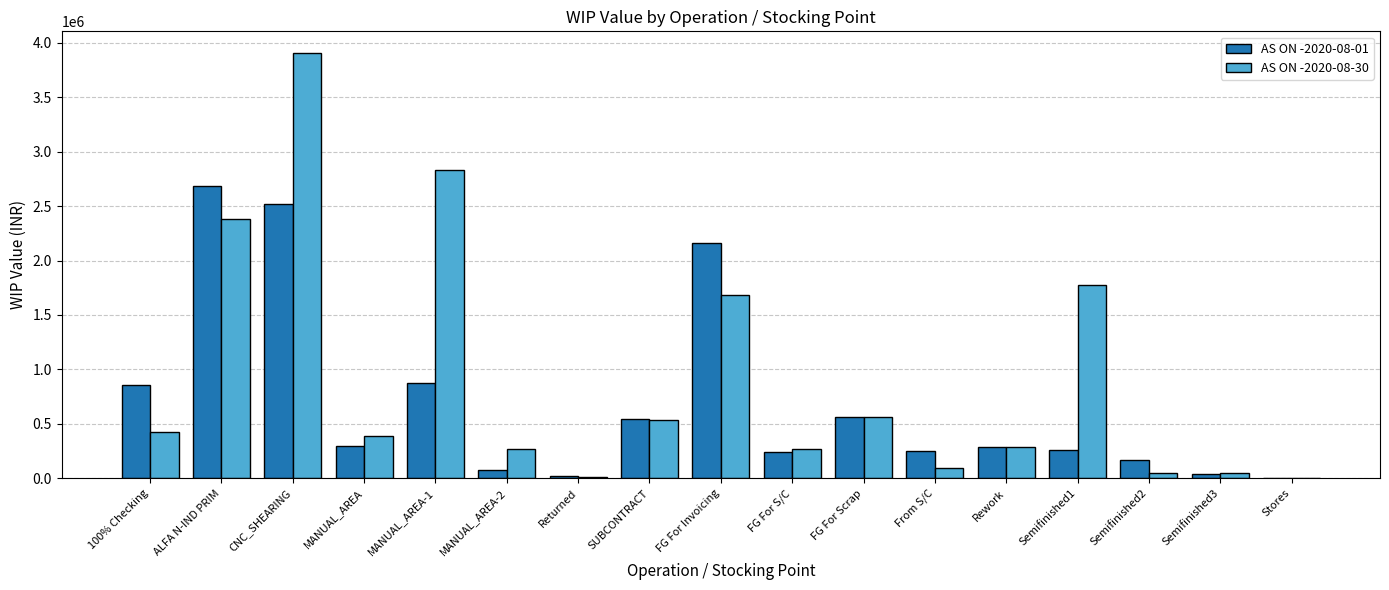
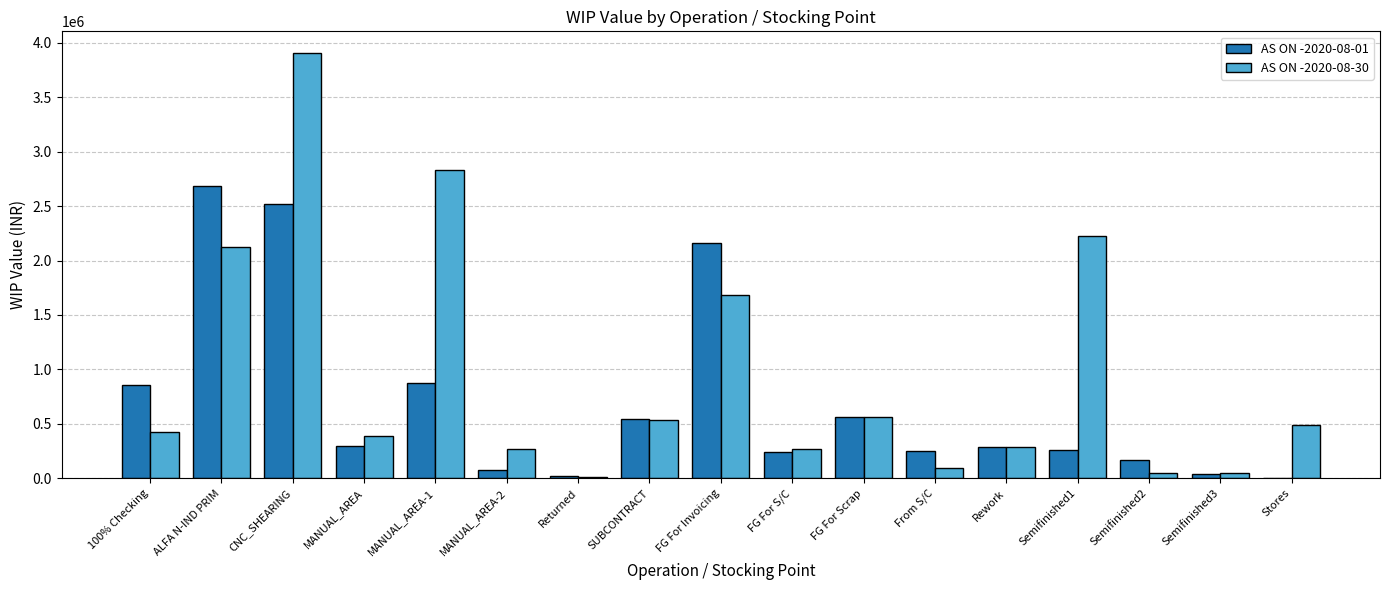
AS ON -2020-08-30, ALFA N-IND PRIM: 2380000 -> 2120000
AS ON -2020-08-30, Semifinished1: 1770000 -> 2220000
AS ON -2020-08-30, Stores: 0 -> 490000
